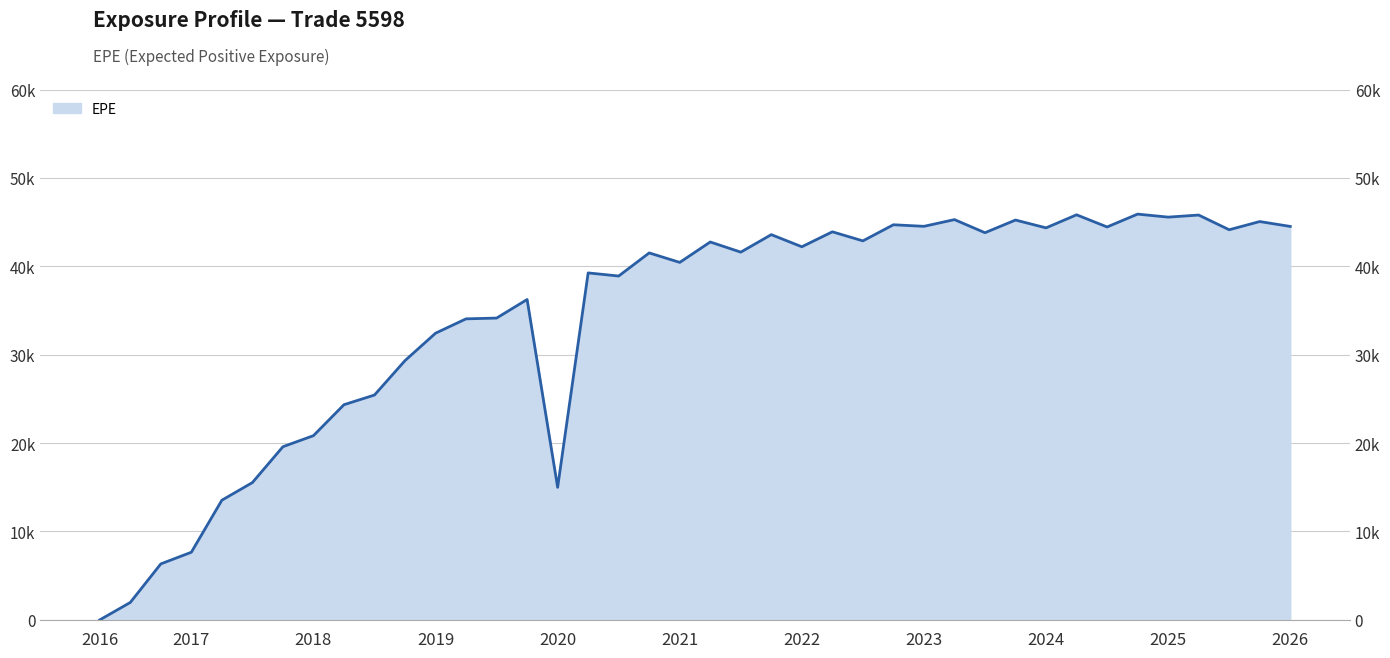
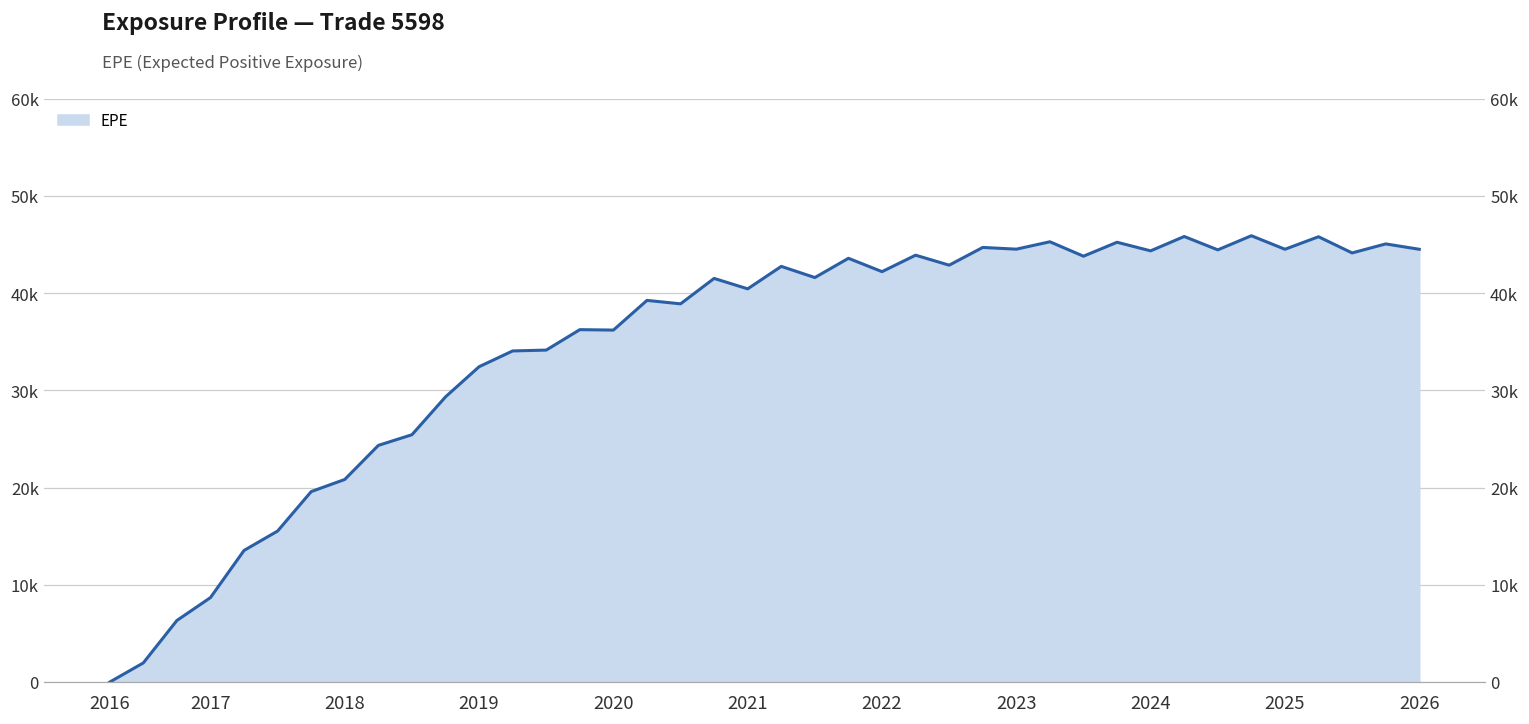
2017: 8000 -> 9000
2020: 15000 -> 36000
2025: 46000 -> 45000
